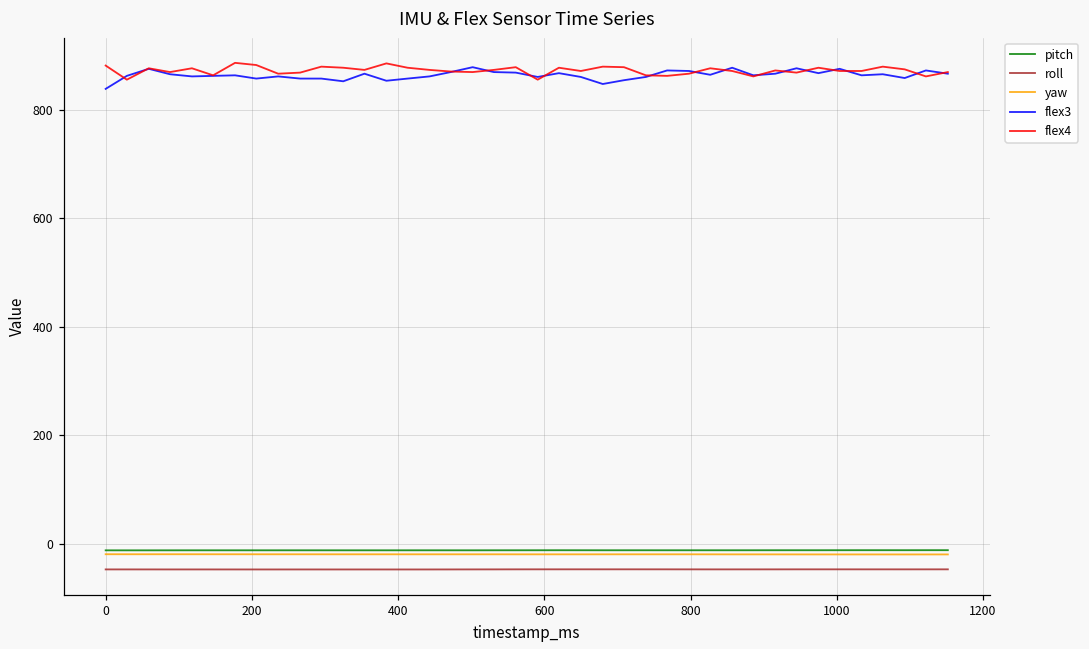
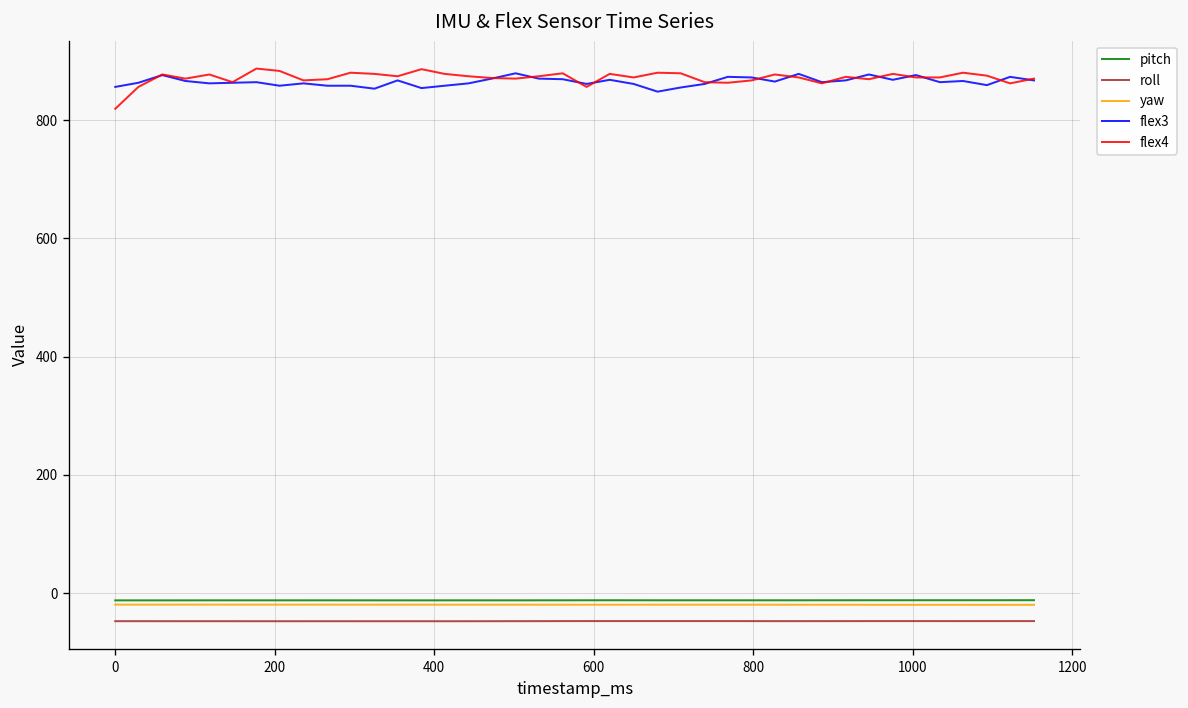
flex3, 0: 840 -> 860
flex4, 0: 880 -> 820
